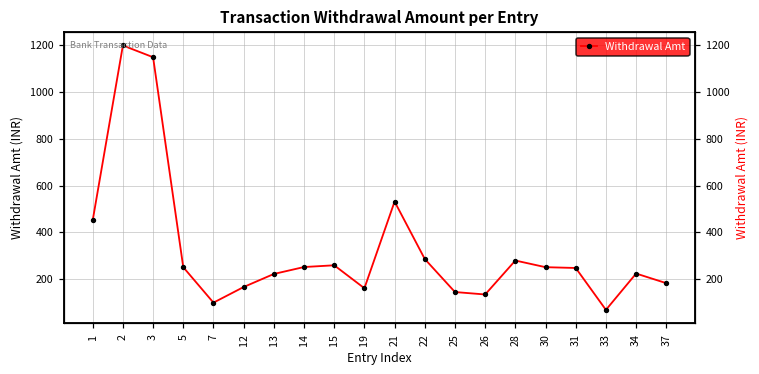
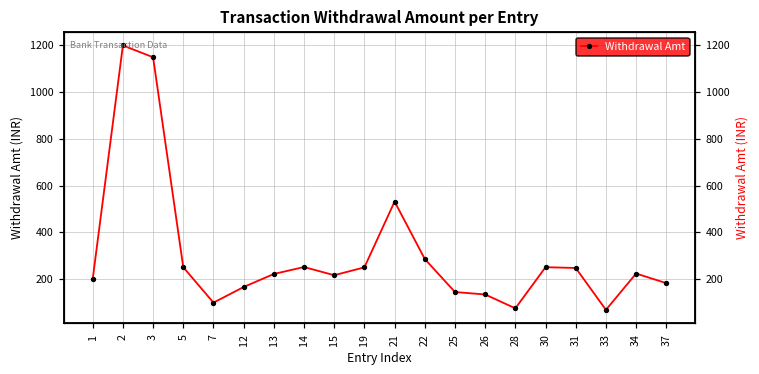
1: 450 -> 200
15: 260 -> 220
19: 160 -> 250
28: 280 -> 70
